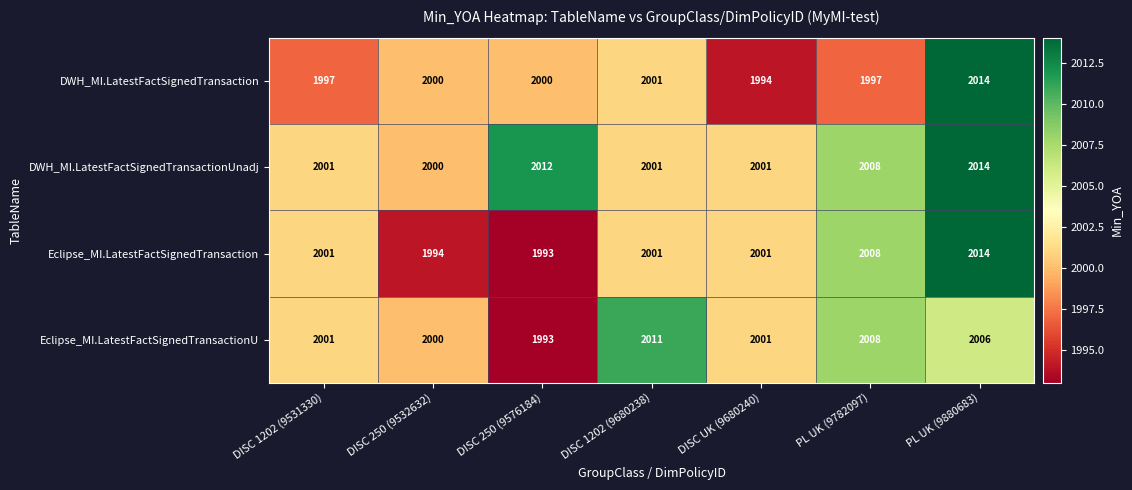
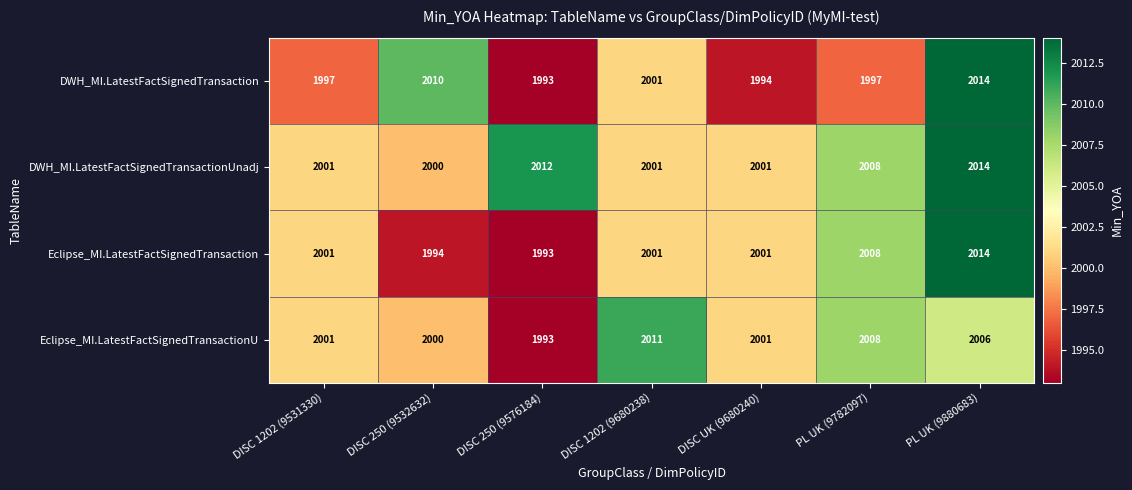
DWH_MI.LatestFactSignedTransaction, DISC 250 (9532632): 2000 -> 2010
DWH_MI.LatestFactSignedTransaction, DISC 250 (9576184): 2000 -> 1993
